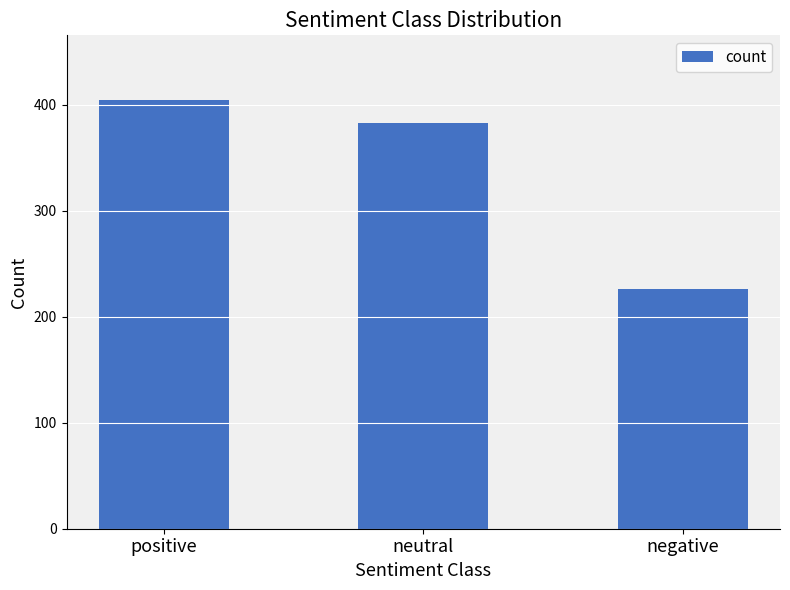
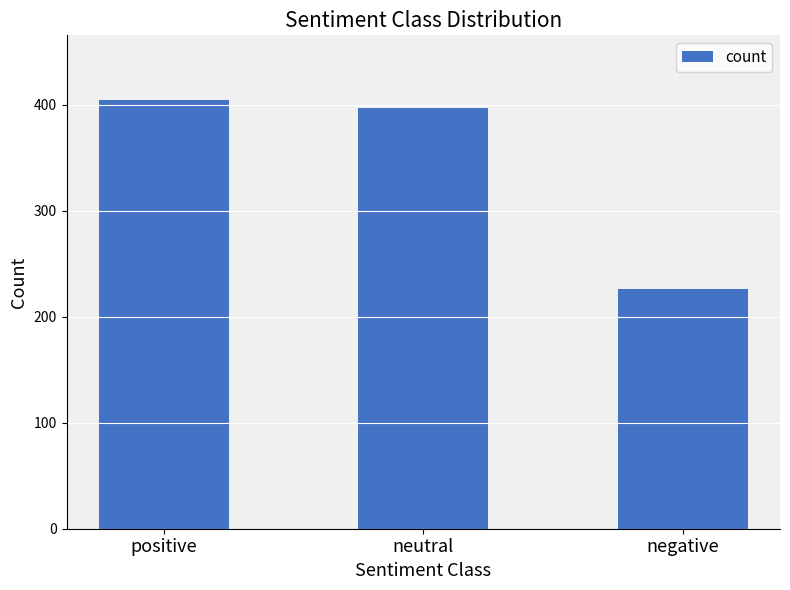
neutral: 383 -> 397
